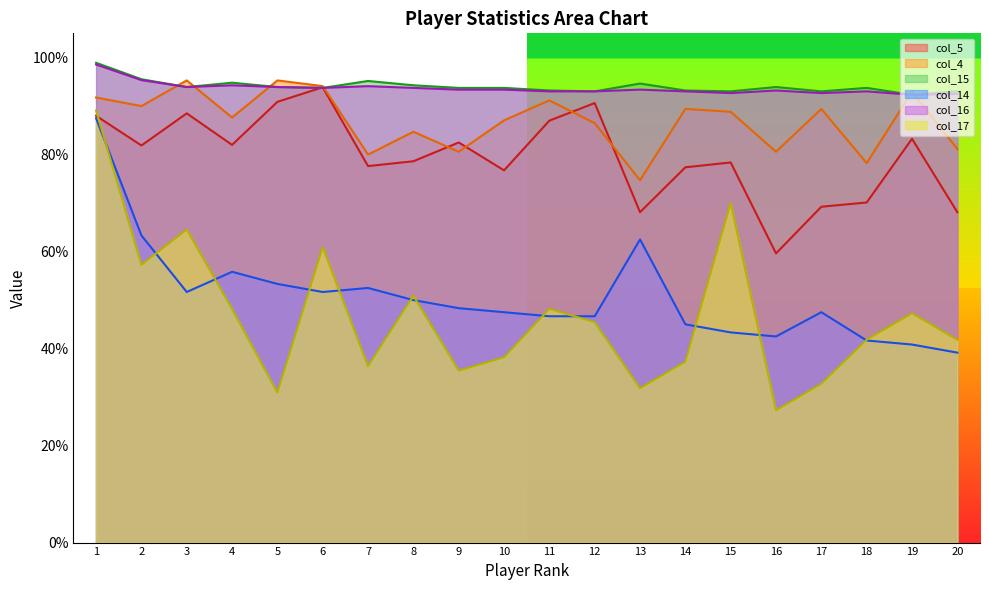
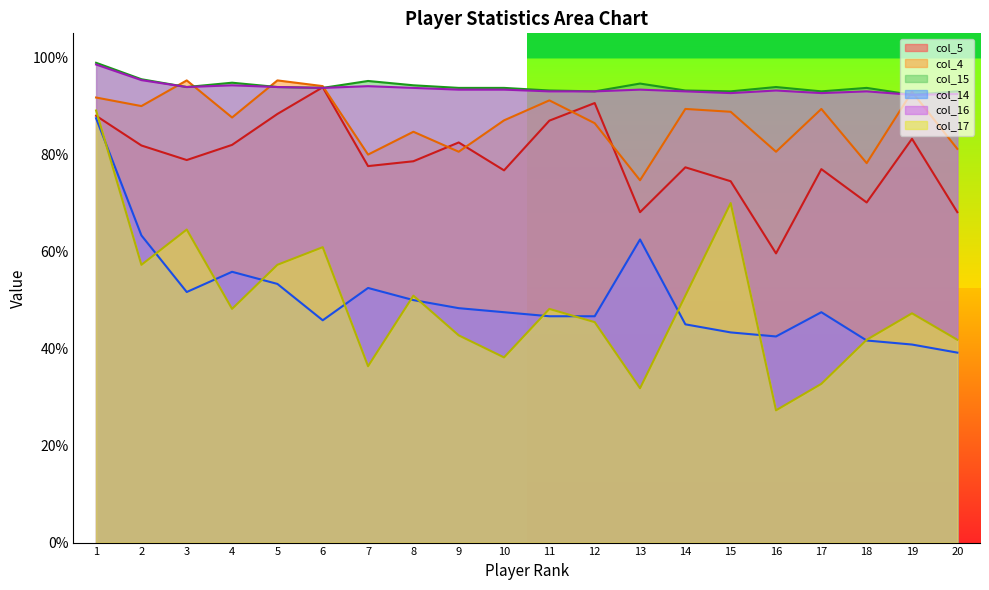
col_5, 3: 89% -> 79%
col_5, 5: 91% -> 88%
col_17, 5: 31% -> 57%
col_14, 6: 52% -> 46%
col_17, 9: 35% -> 43%
col_17, 14: 37% -> 51%
col_5, 15: 78% -> 75%
col_5, 17: 69% -> 77%
